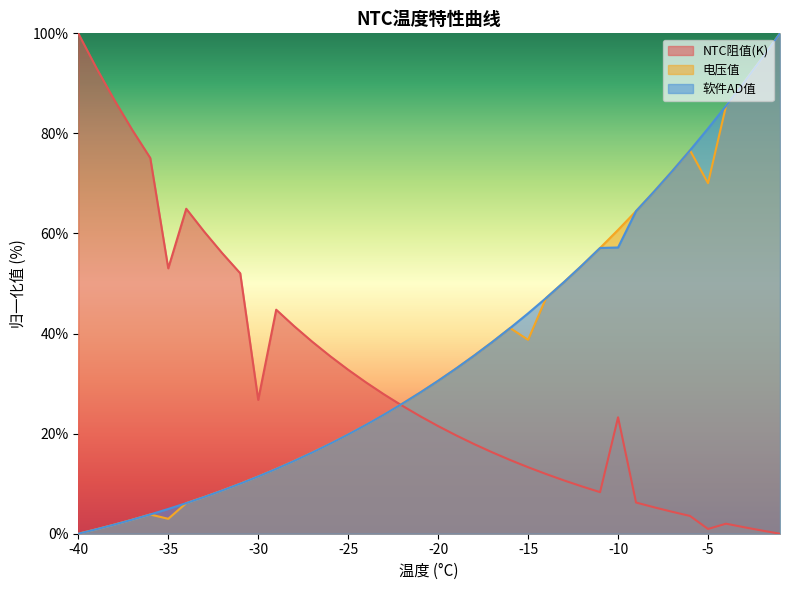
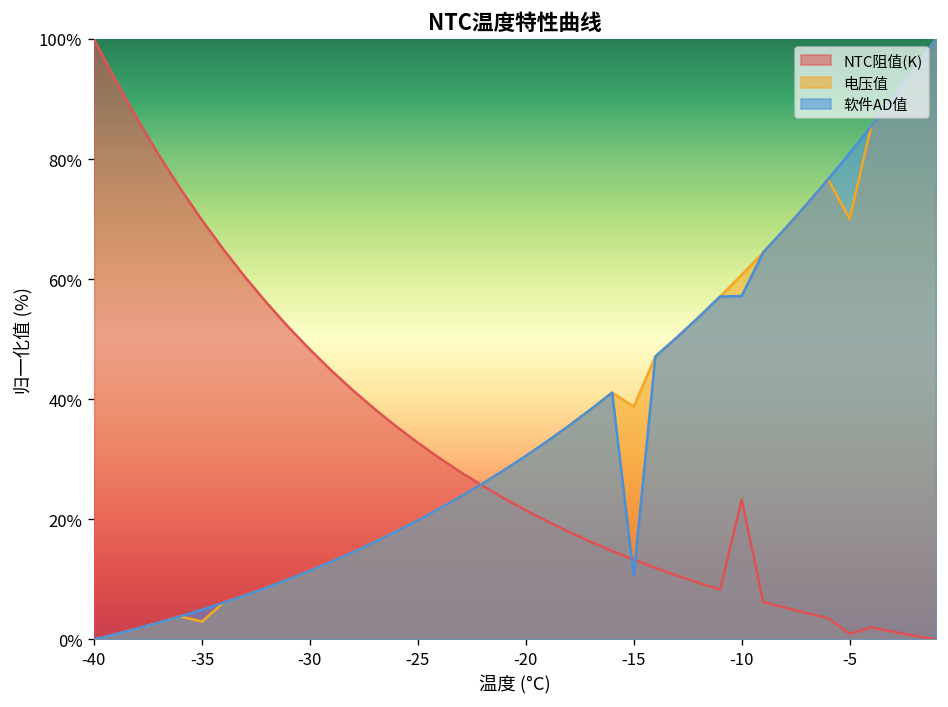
NTC阻值(K), -35: 53% -> 70%
NTC阻值(K), -30: 27% -> 48%
软件AD值, -15: 44% -> 11%
